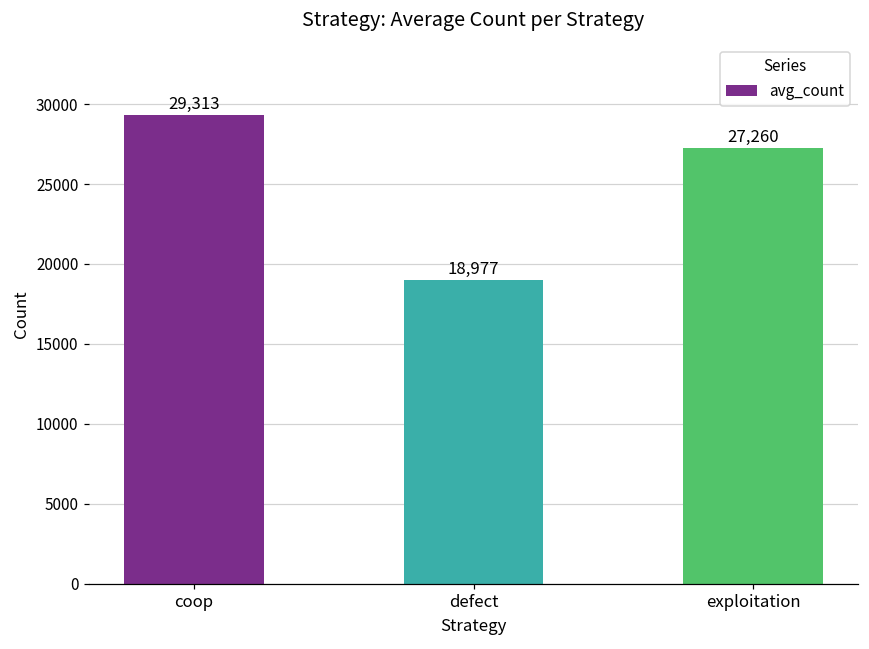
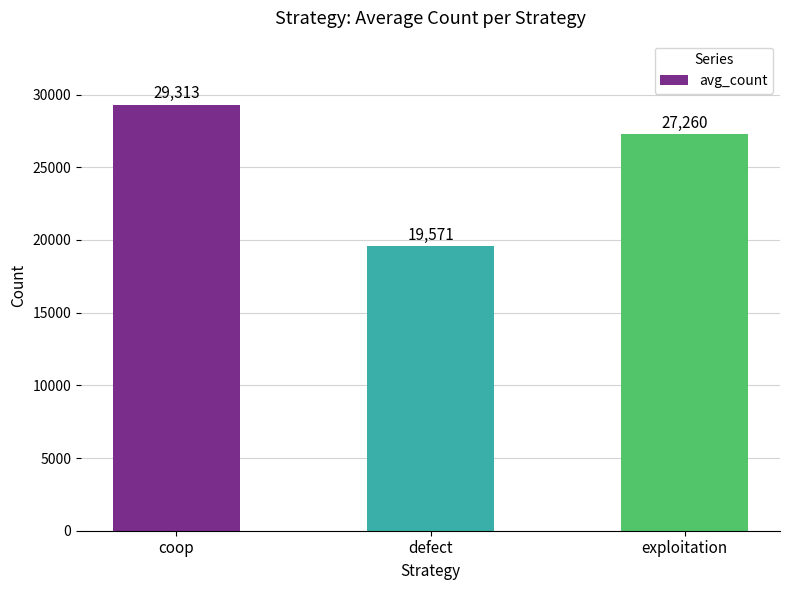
defect: 18,977 -> 19,571
